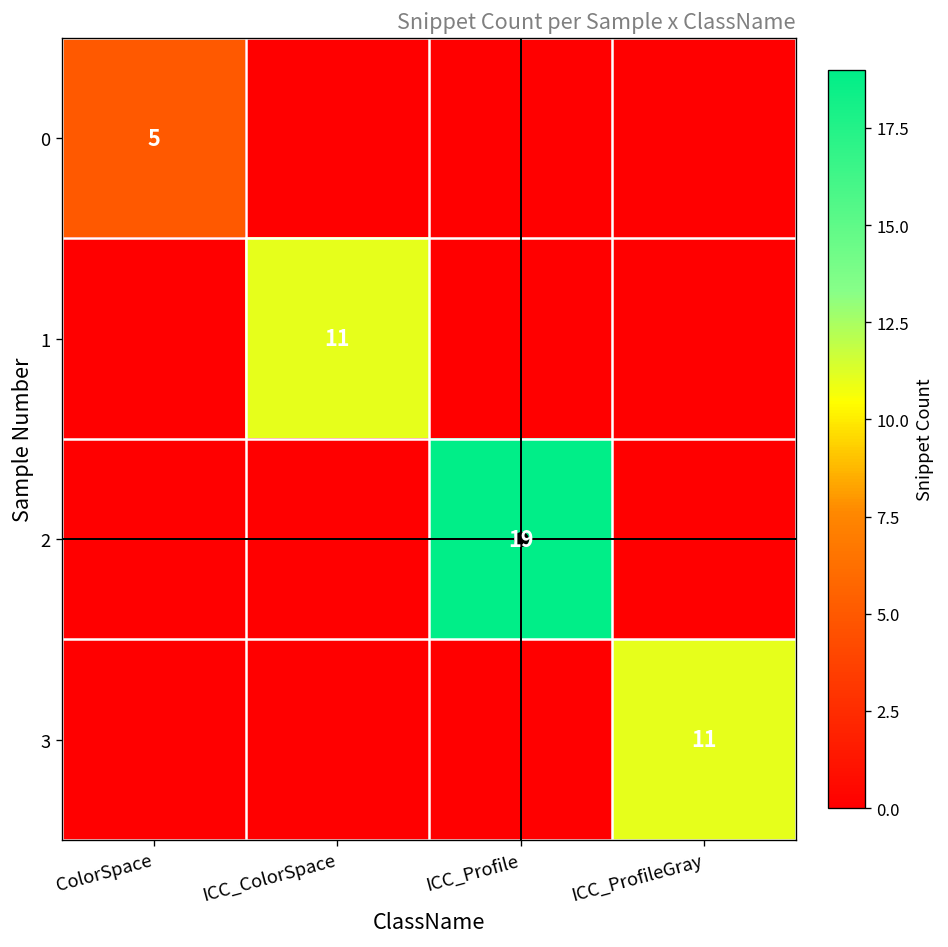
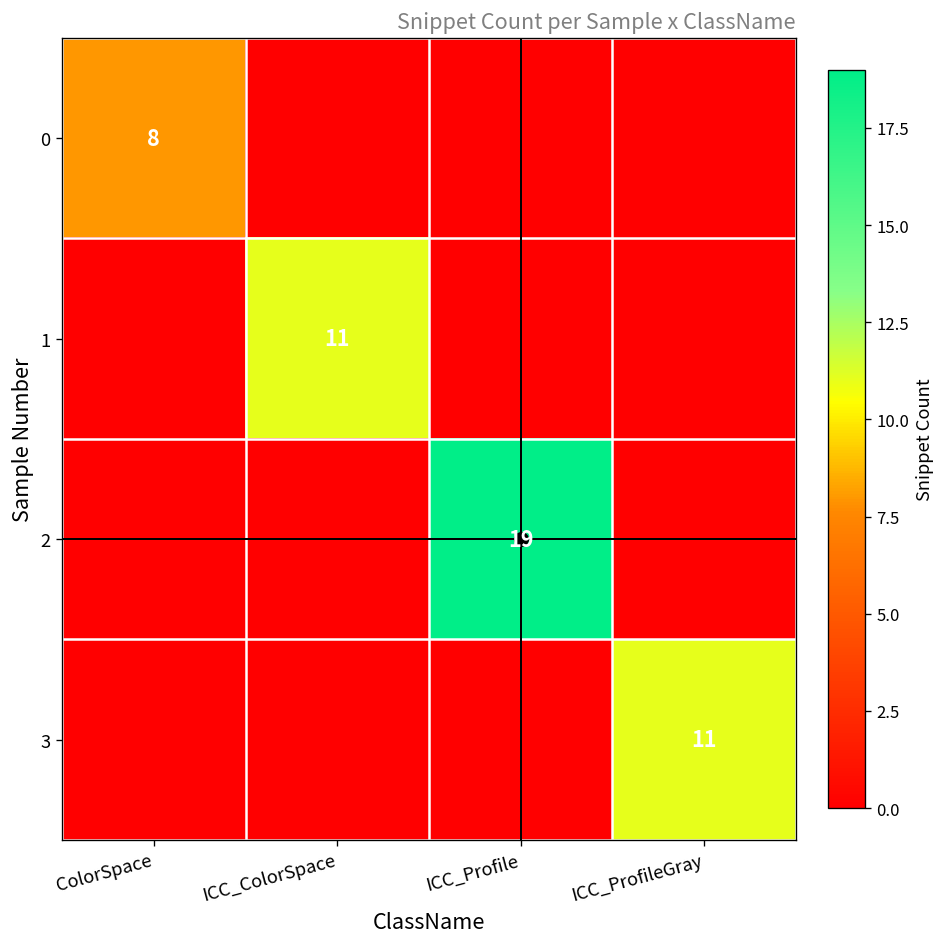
0, ColorSpace: 5 -> 8
